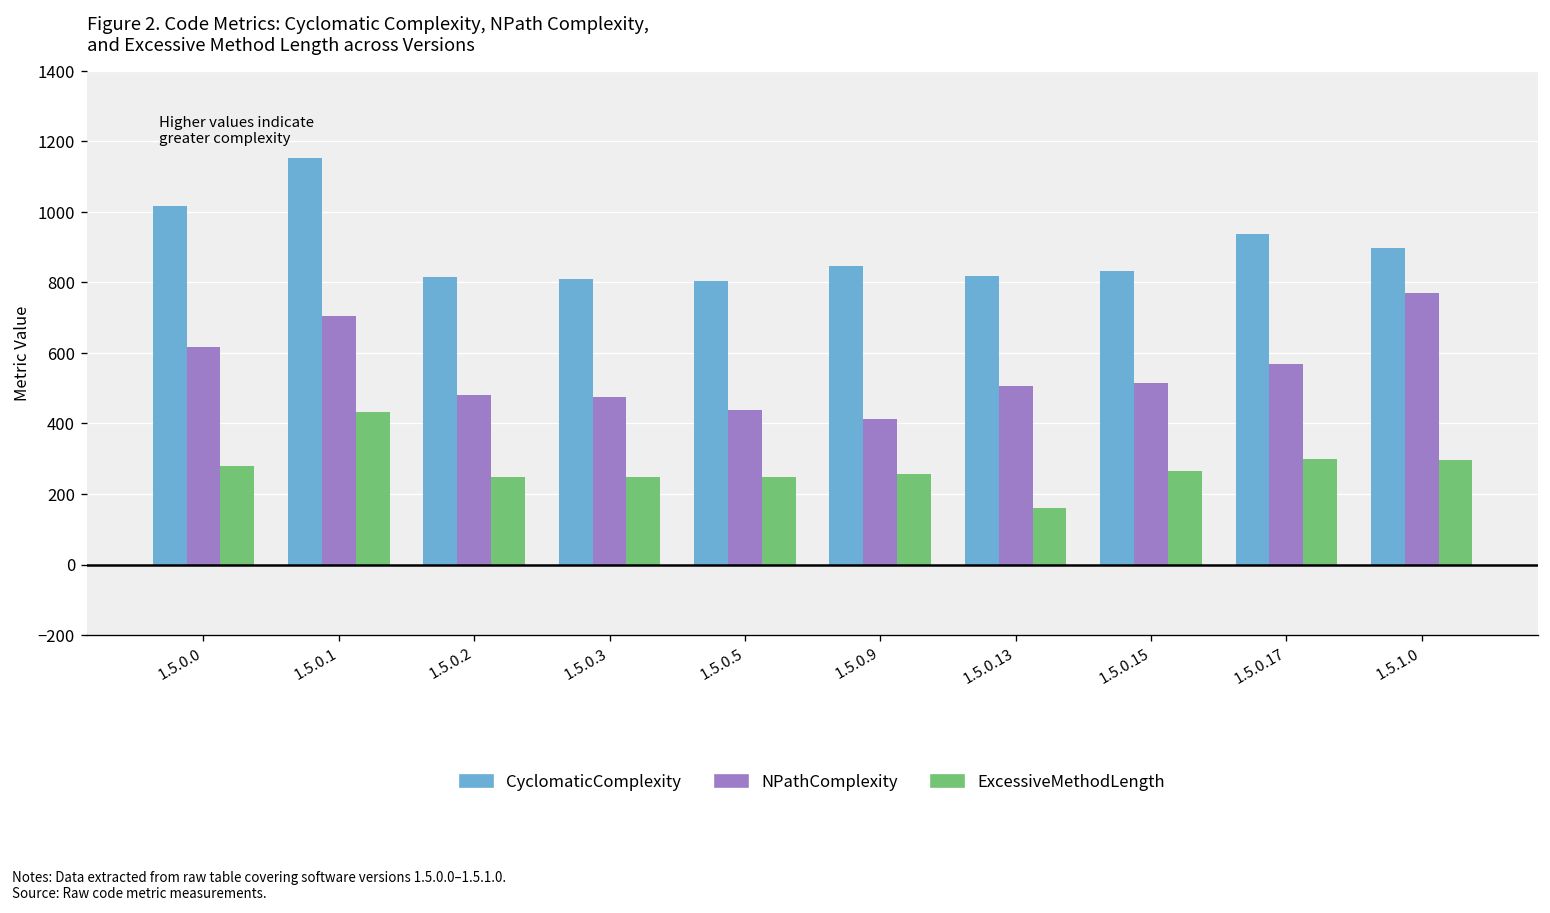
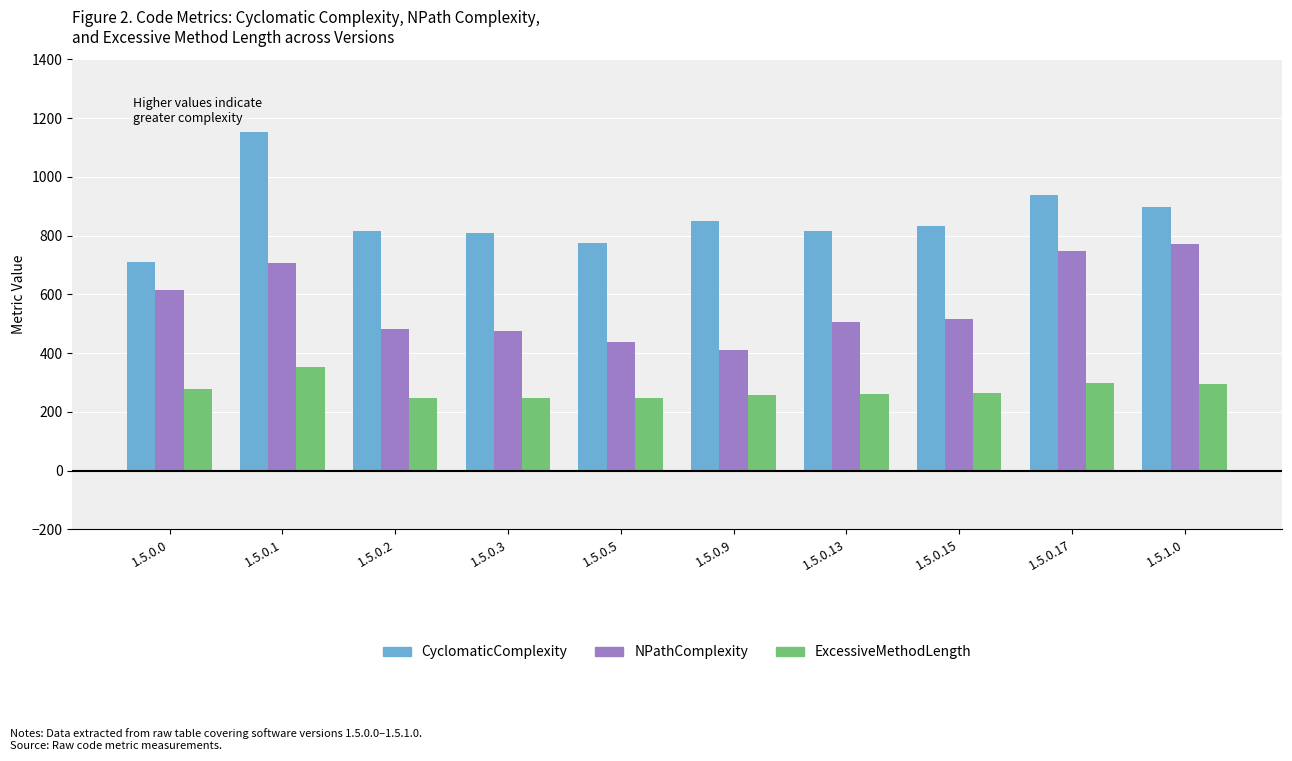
CyclomaticComplexity, 1.5.0.0: 1020 -> 710
ExcessiveMethodLength, 1.5.0.1: 430 -> 350
CyclomaticComplexity, 1.5.0.5: 800 -> 780
ExcessiveMethodLength, 1.5.0.13: 160 -> 260
NPathComplexity, 1.5.0.17: 570 -> 750
